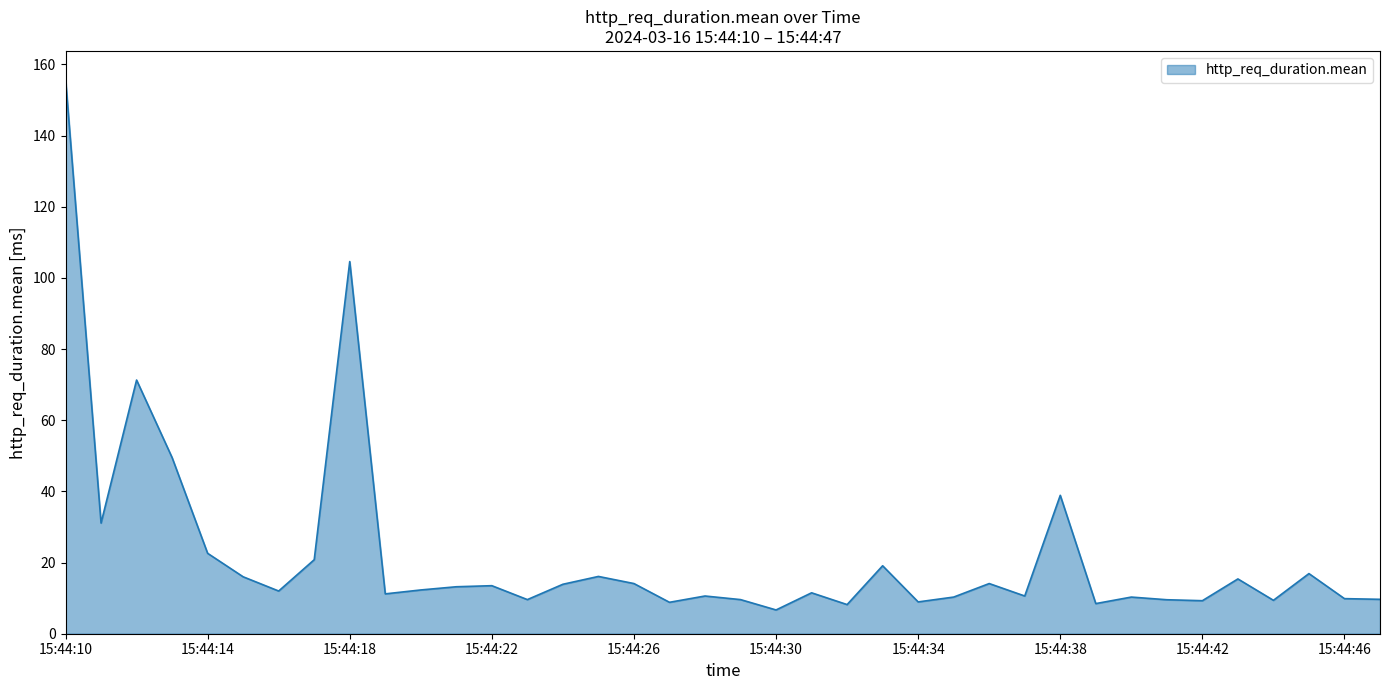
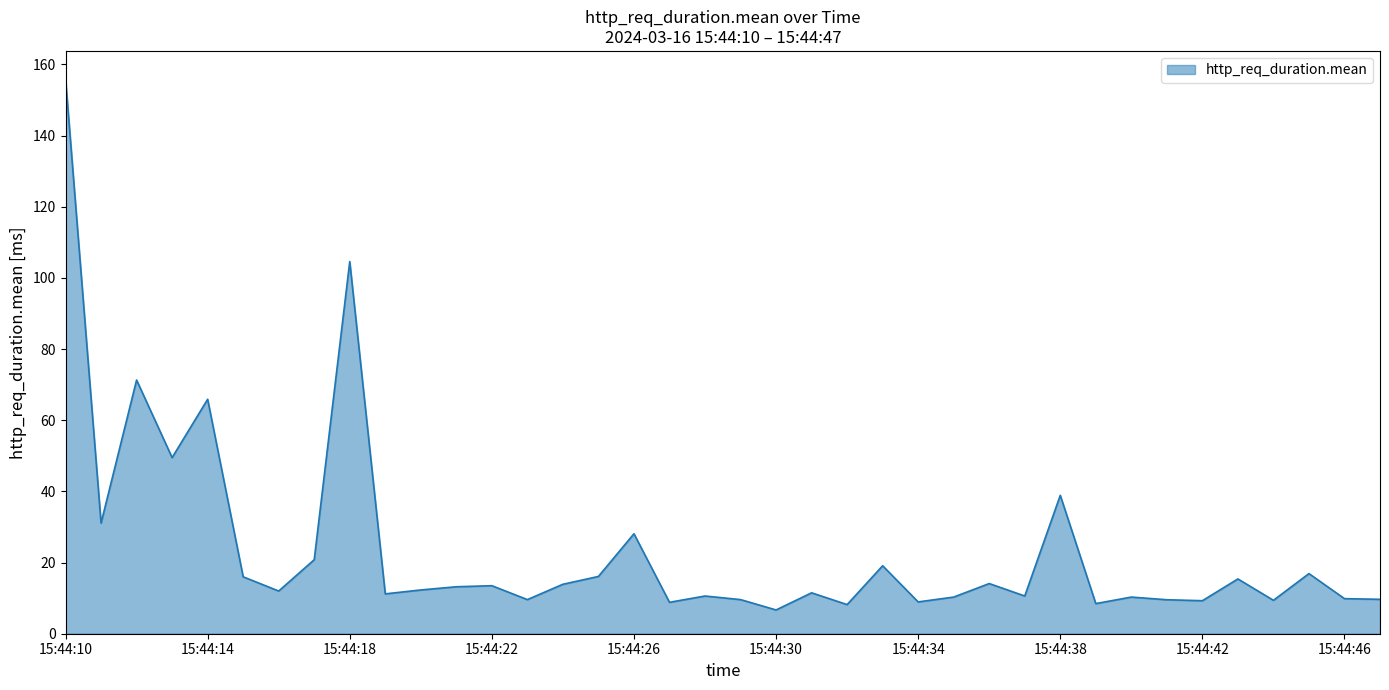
15:44:14: 23 -> 66
15:44:26: 14 -> 28
